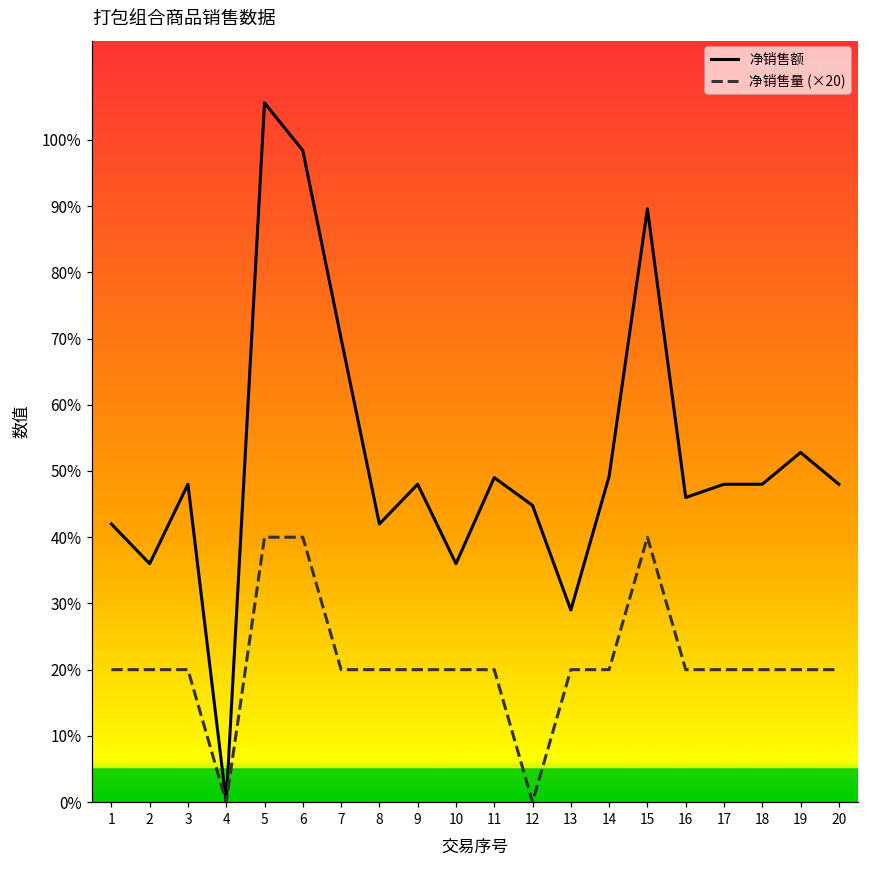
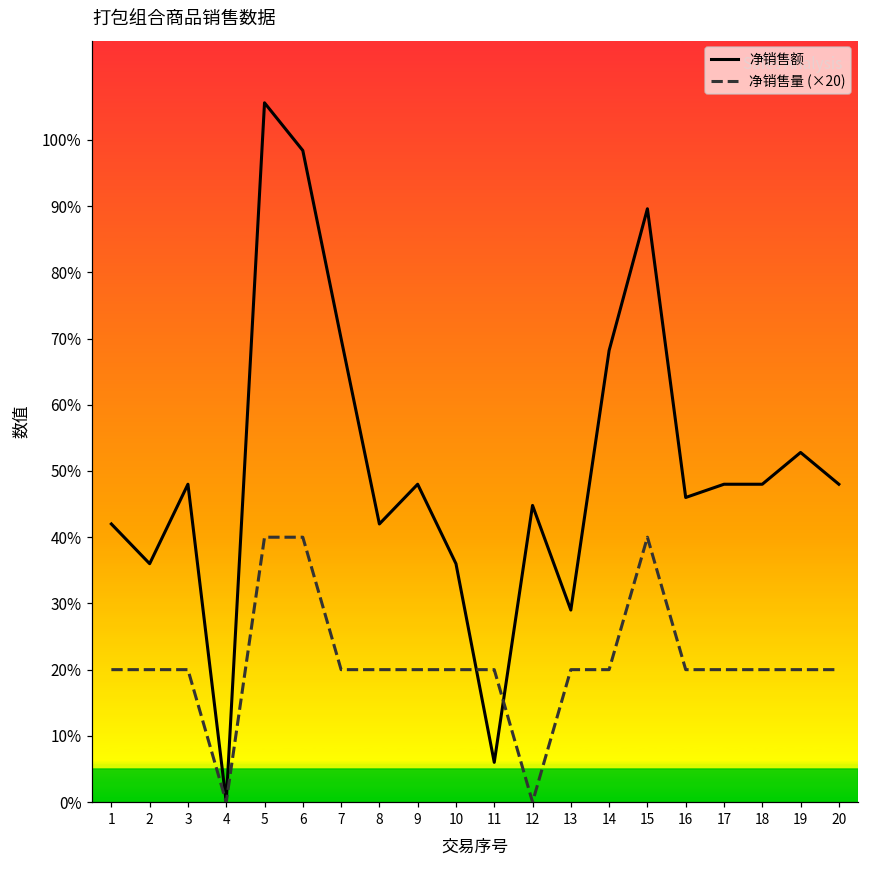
净销售额, 11: 49% -> 6%
净销售额, 14: 49% -> 68%
